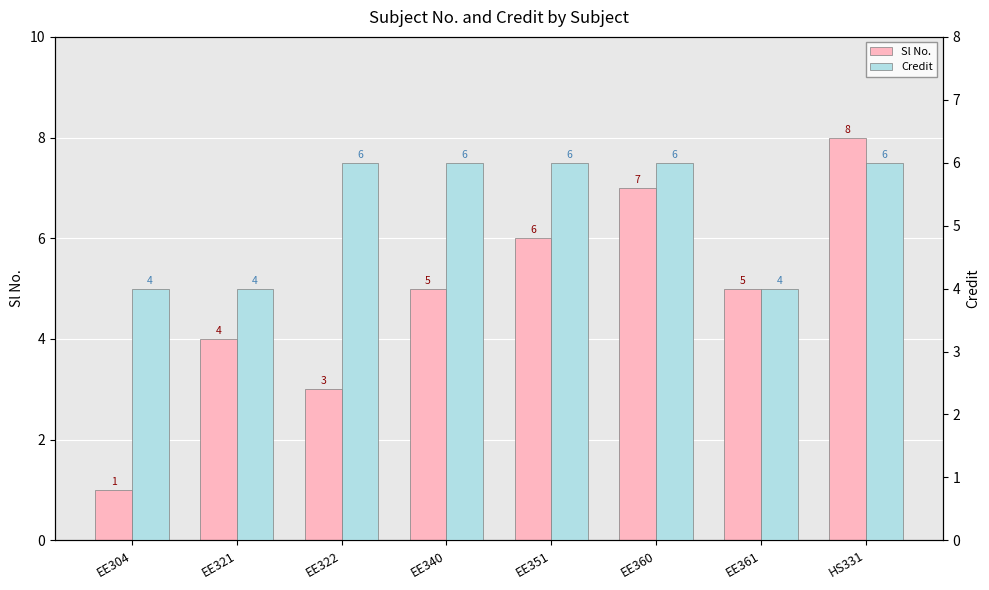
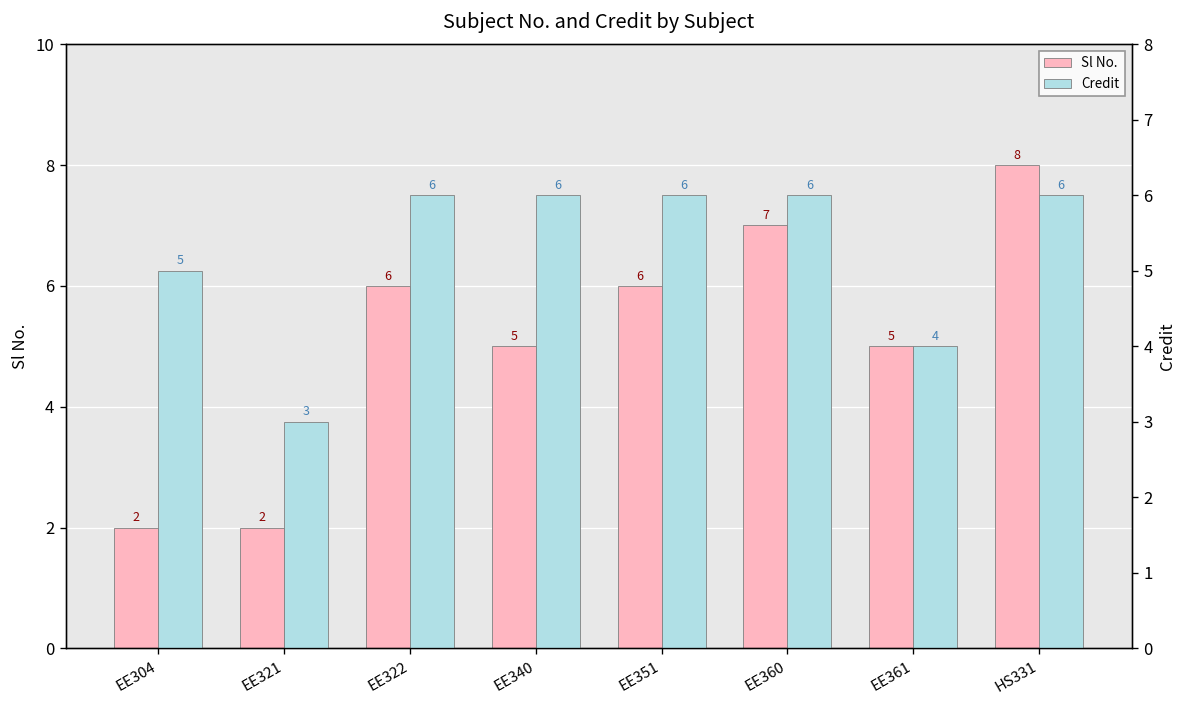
Sl No., EE304: 1 -> 2
Sl No., EE321: 4 -> 2
Sl No., EE322: 3 -> 6
Credit, EE304: 4 -> 5
Credit, EE321: 4 -> 3
